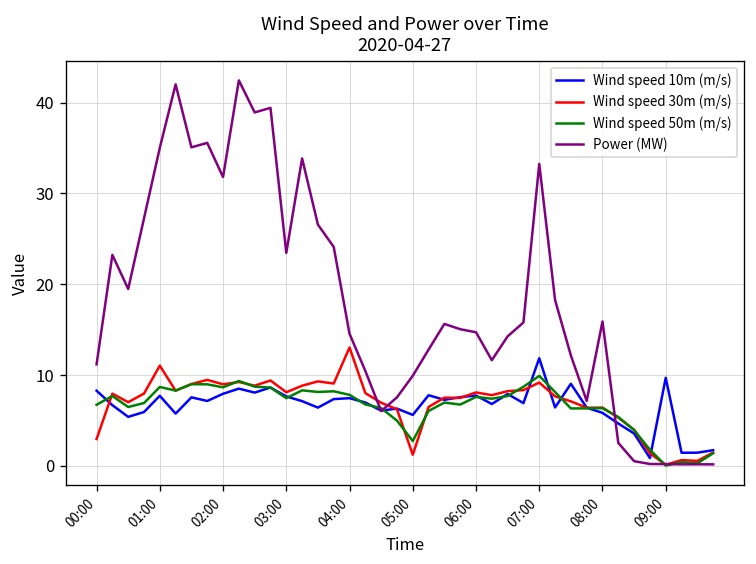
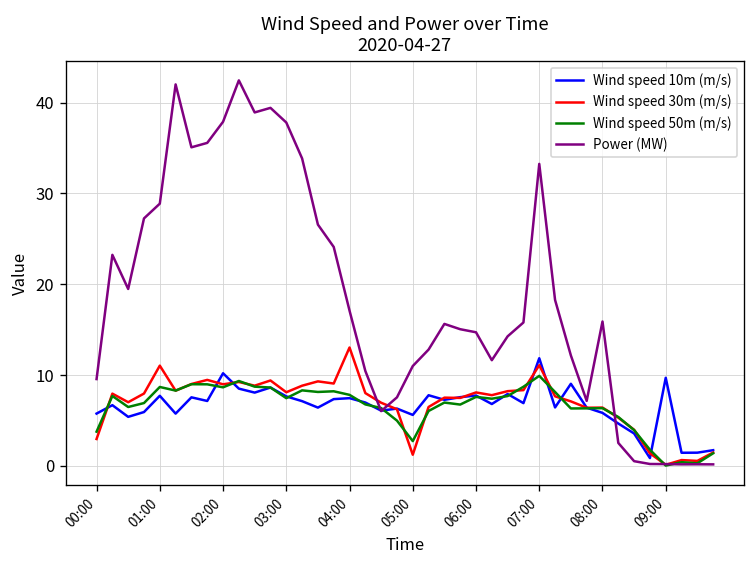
Wind speed 10m (m/s), 00:00: 8 -> 6
Wind speed 50m (m/s), 00:00: 7 -> 4
Power (MW), 00:00: 11 -> 10
Power (MW), 01:00: 35 -> 29
Wind speed 10m (m/s), 02:00: 8 -> 10
Power (MW), 02:00: 32 -> 38
Power (MW), 03:00: 23 -> 38
Power (MW), 04:00: 15 -> 17
Power (MW), 05:00: 10 -> 11
Wind speed 30m (m/s), 07:00: 9 -> 11
